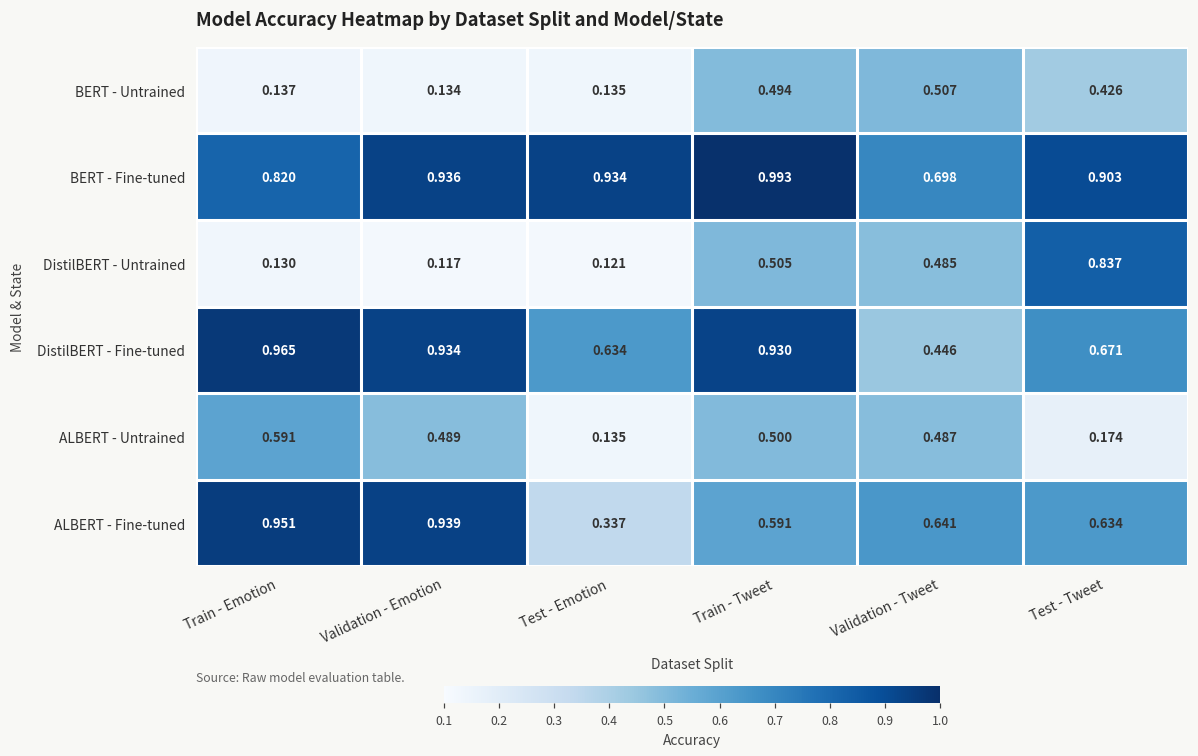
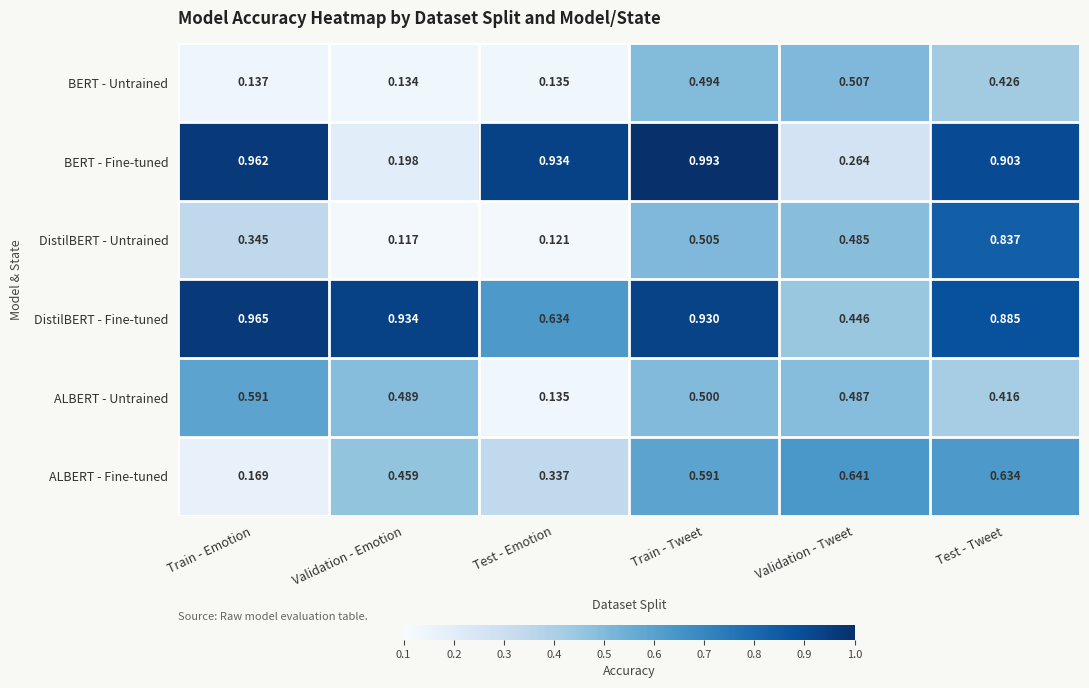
BERT - Fine-tuned, Train - Emotion: 0.820 -> 0.962
BERT - Fine-tuned, Validation - Emotion: 0.936 -> 0.198
BERT - Fine-tuned, Validation - Tweet: 0.698 -> 0.264
DistilBERT - Untrained, Train - Emotion: 0.130 -> 0.345
DistilBERT - Fine-tuned, Test - Tweet: 0.671 -> 0.885
ALBERT - Untrained, Test - Tweet: 0.174 -> 0.416
ALBERT - Fine-tuned, Train - Emotion: 0.951 -> 0.169
ALBERT - Fine-tuned, Validation - Emotion: 0.939 -> 0.459
